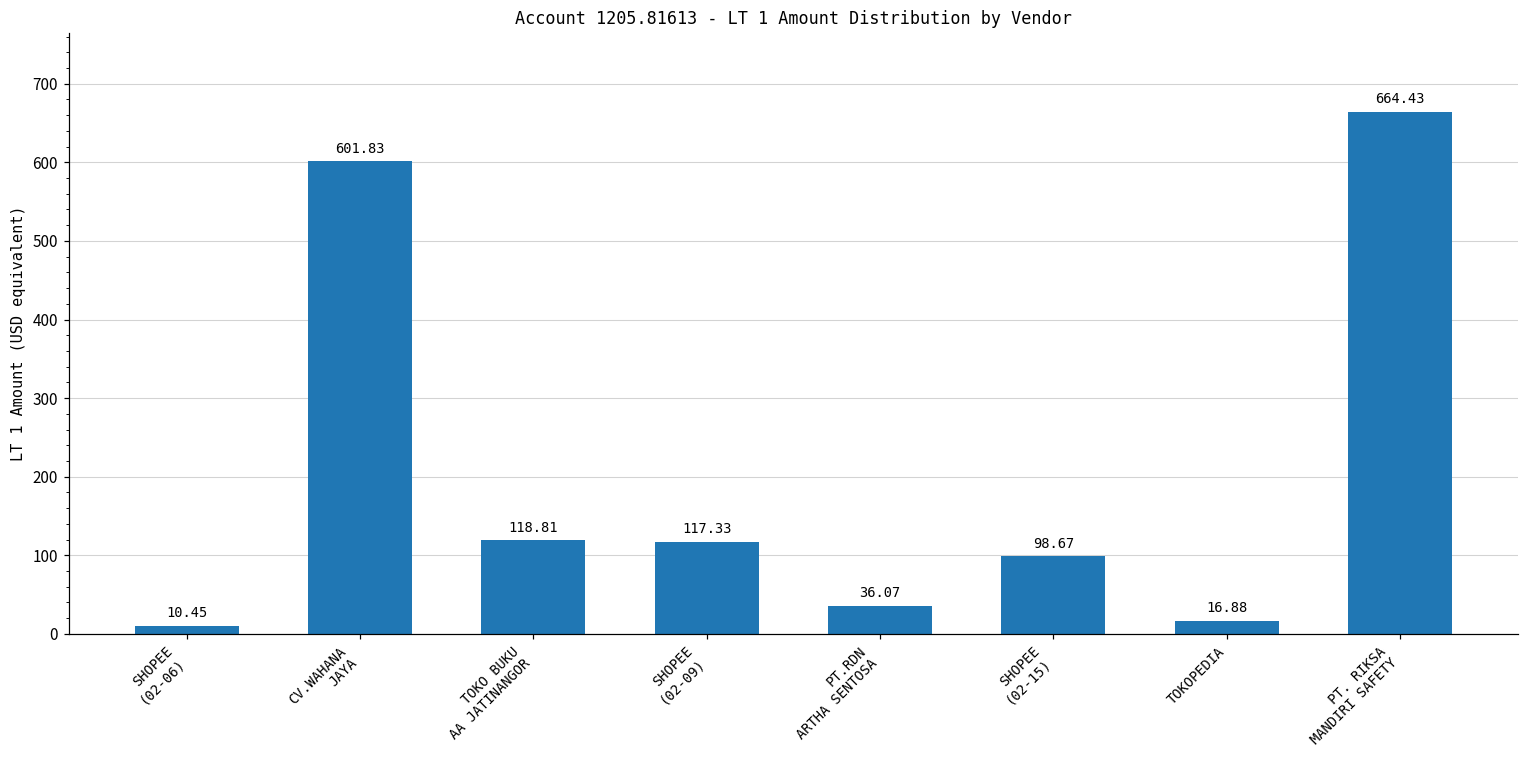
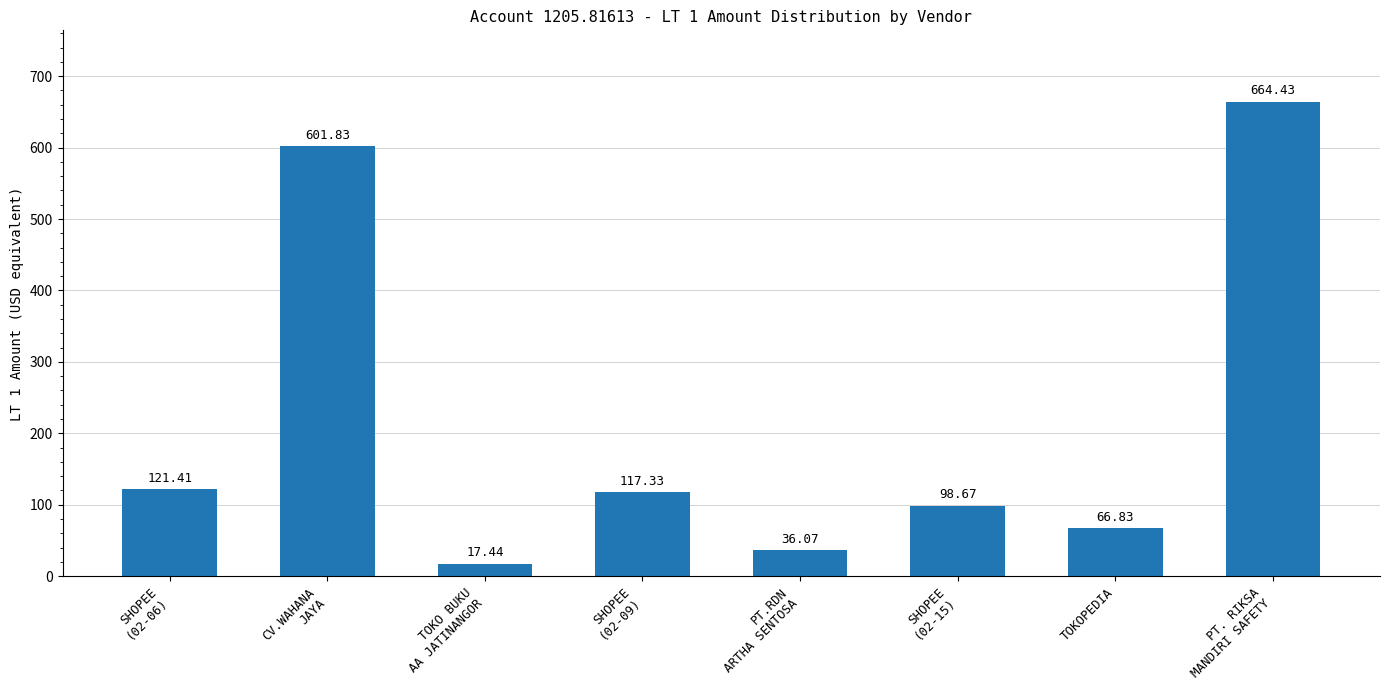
SHOPEE (02-06): 10.45 -> 121.41
TOKO BUKU AA JATINANGOR: 118.81 -> 17.44
TOKOPEDIA: 16.88 -> 66.83
